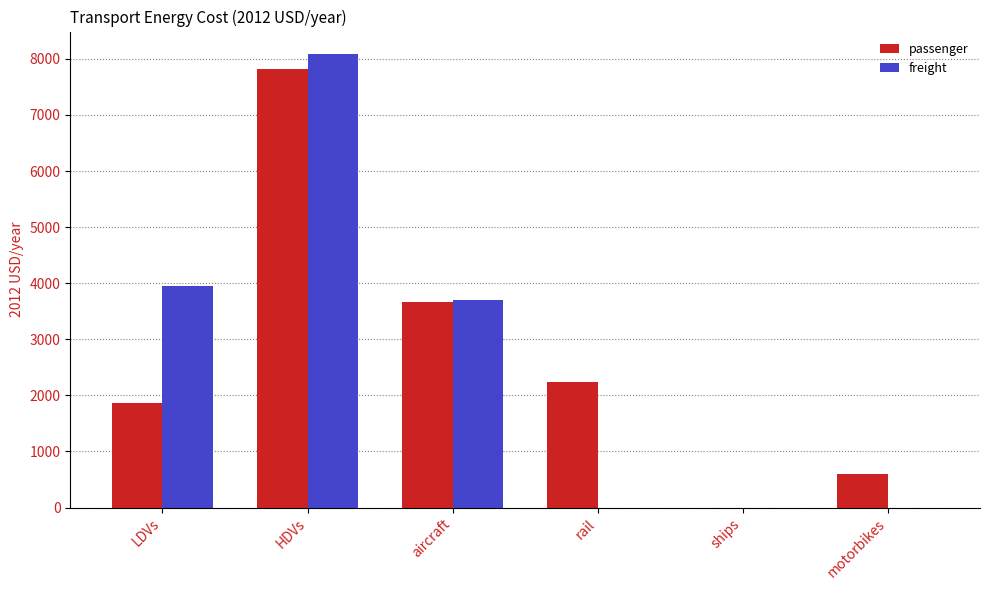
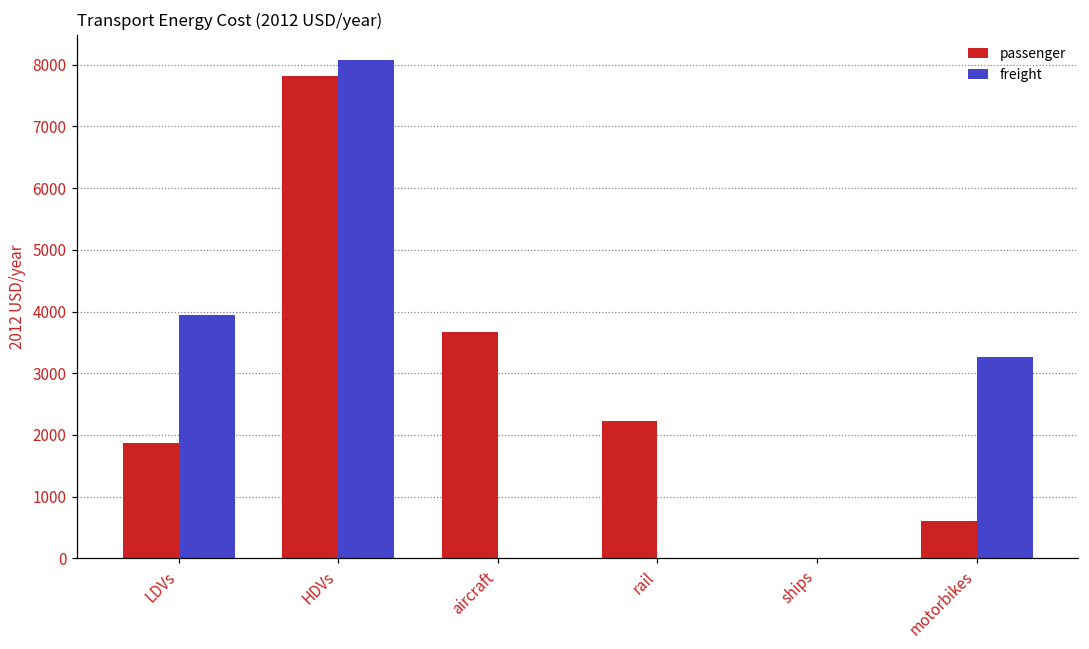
freight, aircraft: 3700 -> 0
freight, motorbikes: 0 -> 3300
